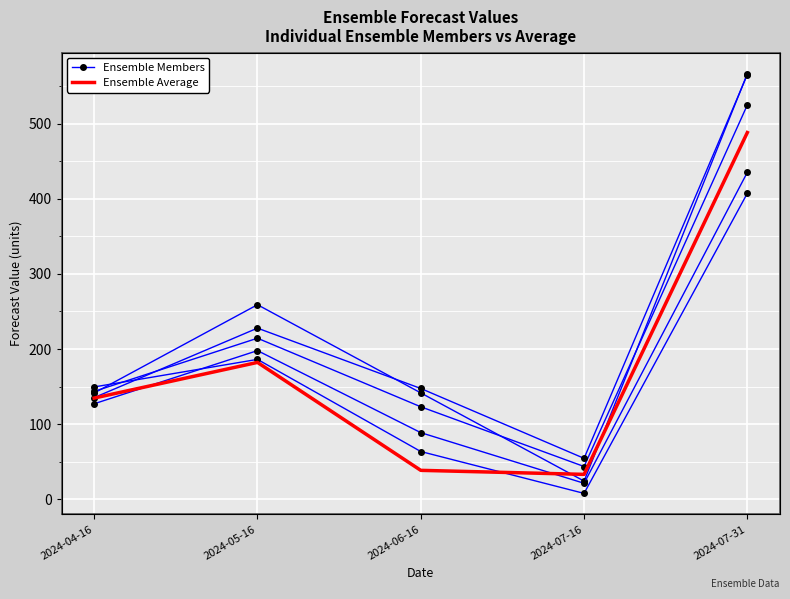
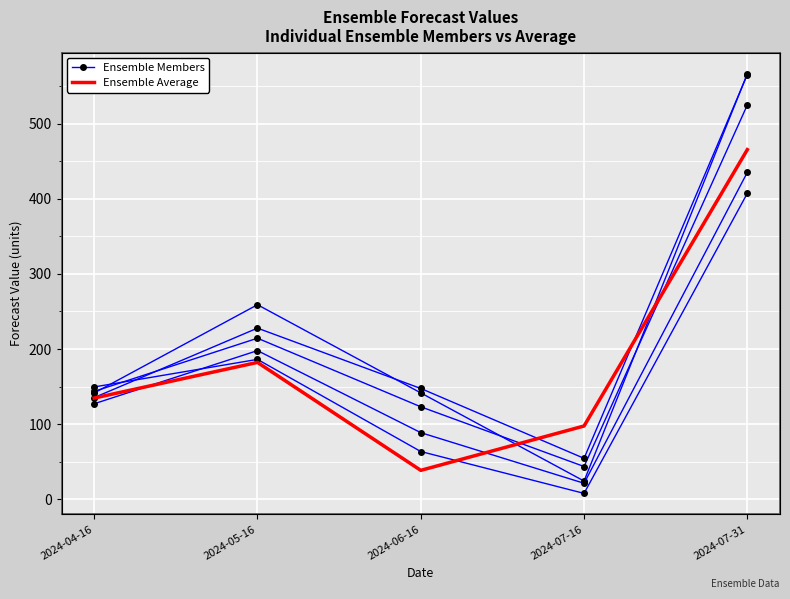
Ensemble Average, 2024-07-16: 30 -> 100
Ensemble Average, 2024-07-31: 490 -> 470
